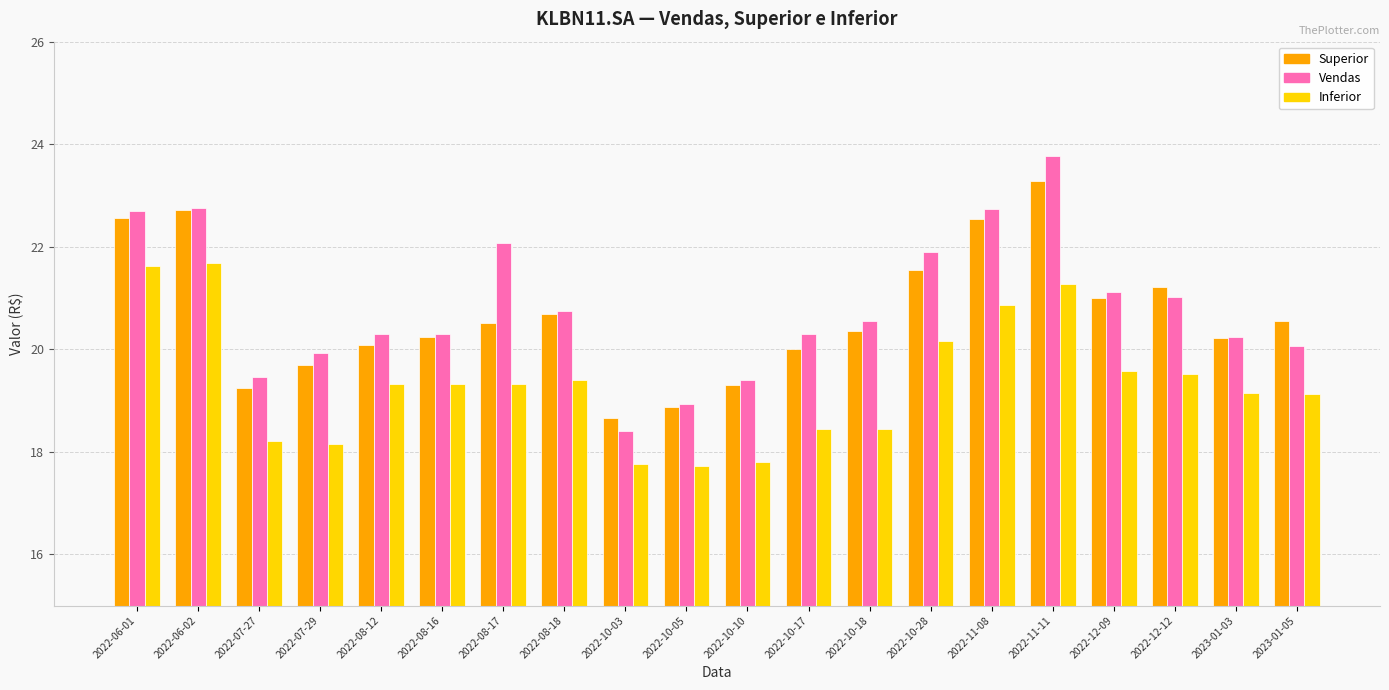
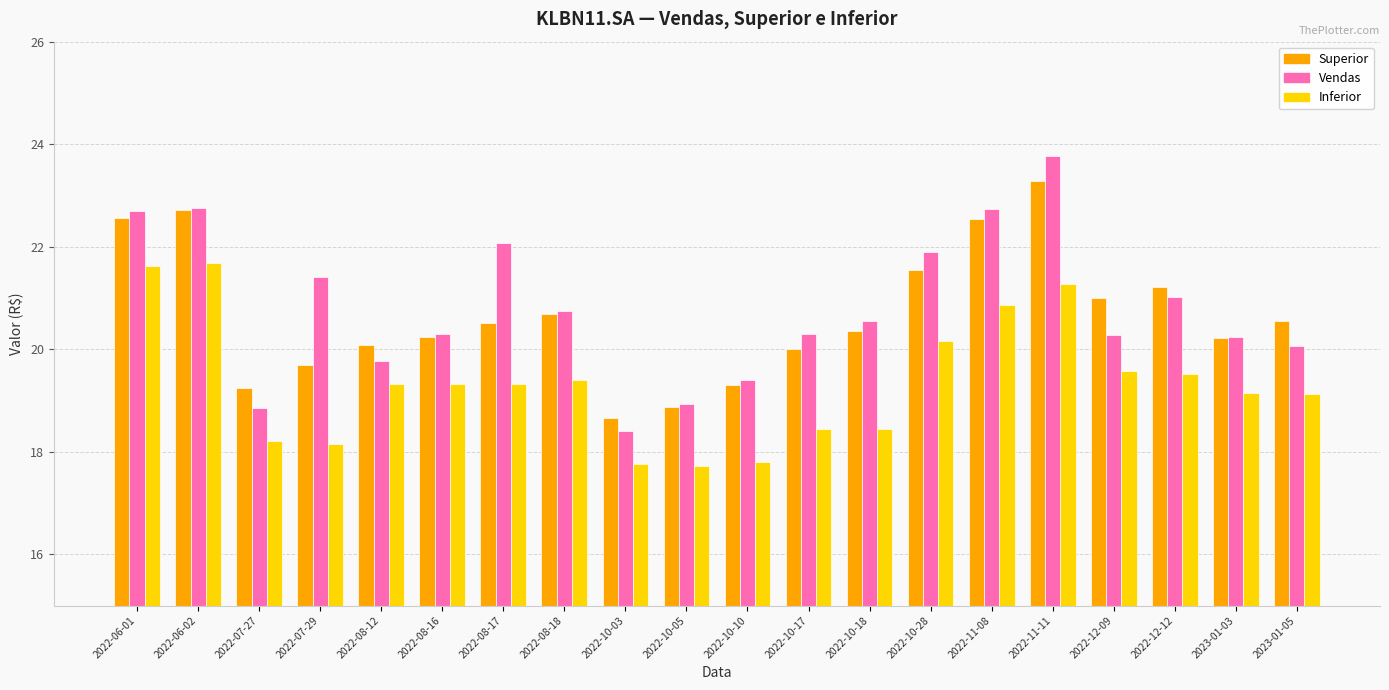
Vendas, 2022-07-27: 19.5 -> 18.9
Vendas, 2022-07-29: 19.9 -> 21.4
Vendas, 2022-08-12: 20.3 -> 19.8
Vendas, 2022-12-09: 21.1 -> 20.3
